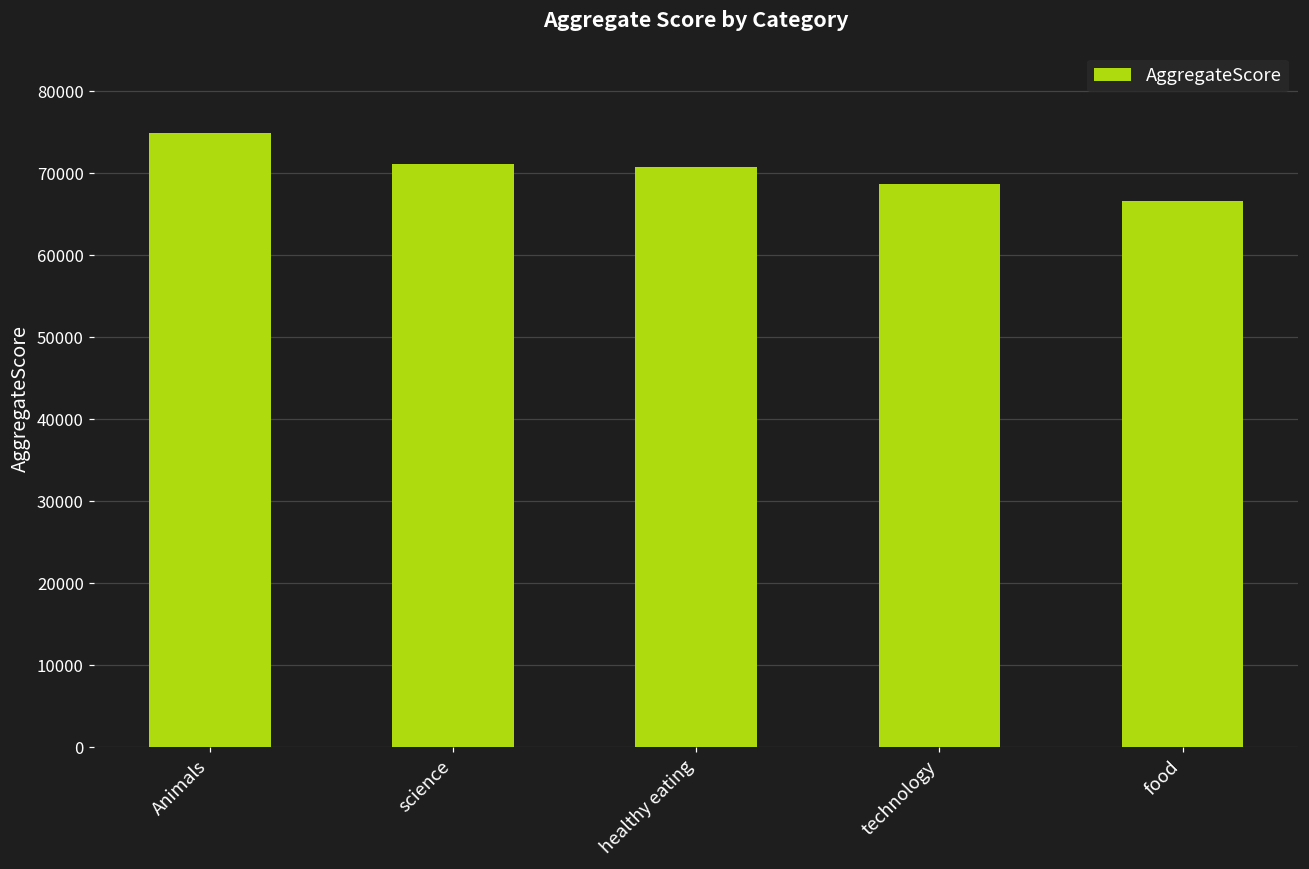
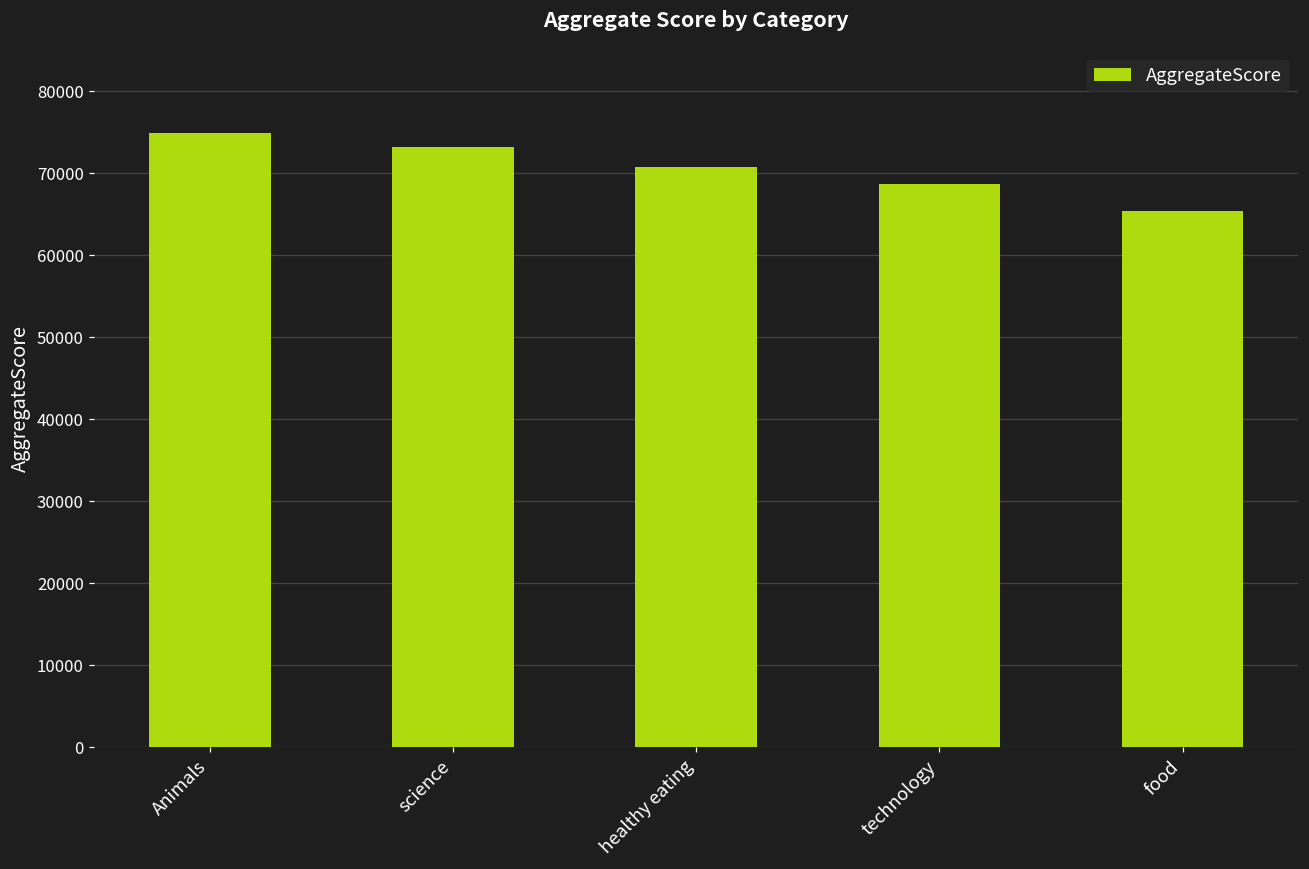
science: 71000 -> 73000
food: 67000 -> 65000
